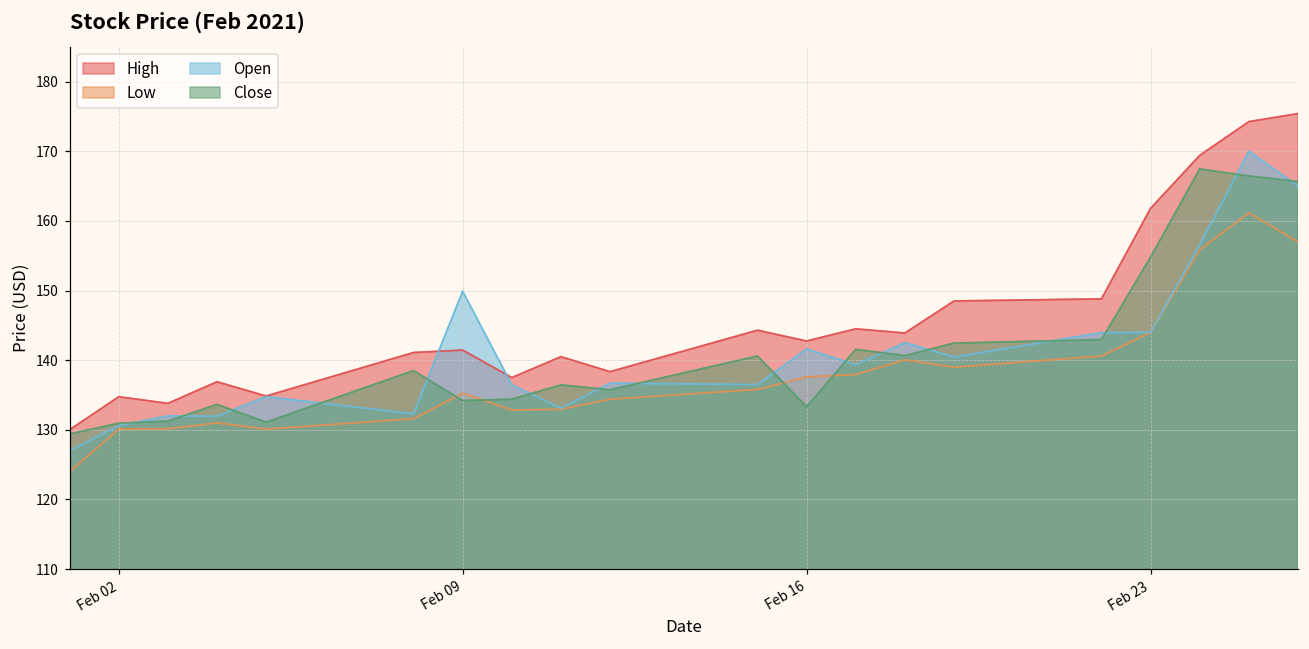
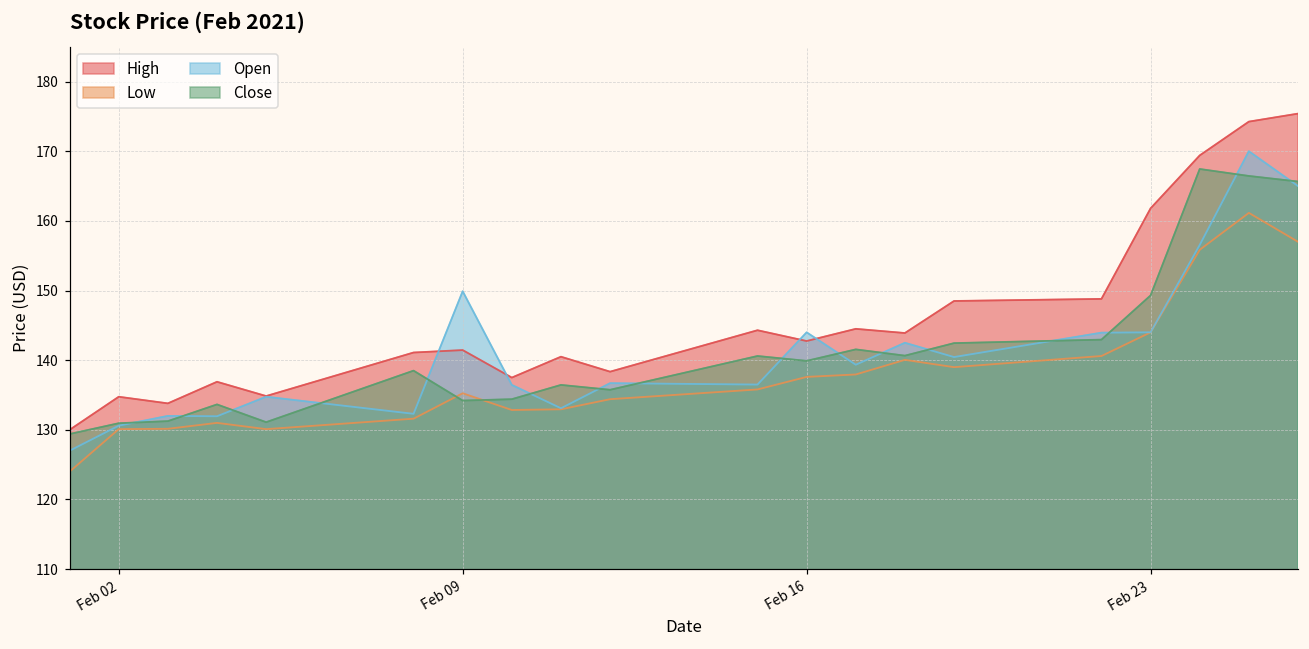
Open, Feb 16: 142 -> 144
Close, Feb 16: 133 -> 140
Close, Feb 23: 155 -> 149
